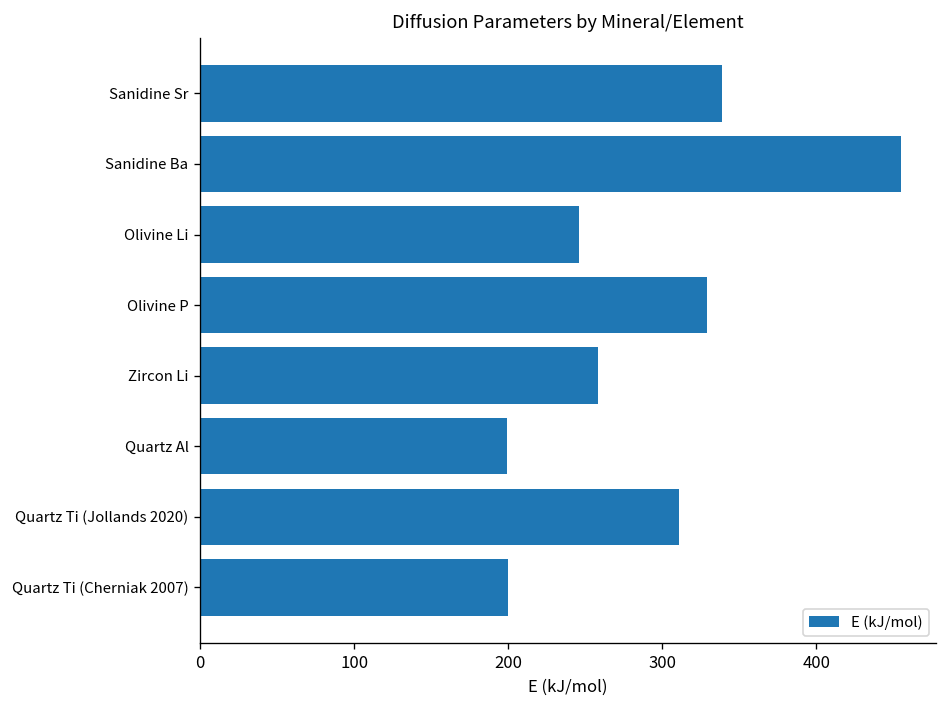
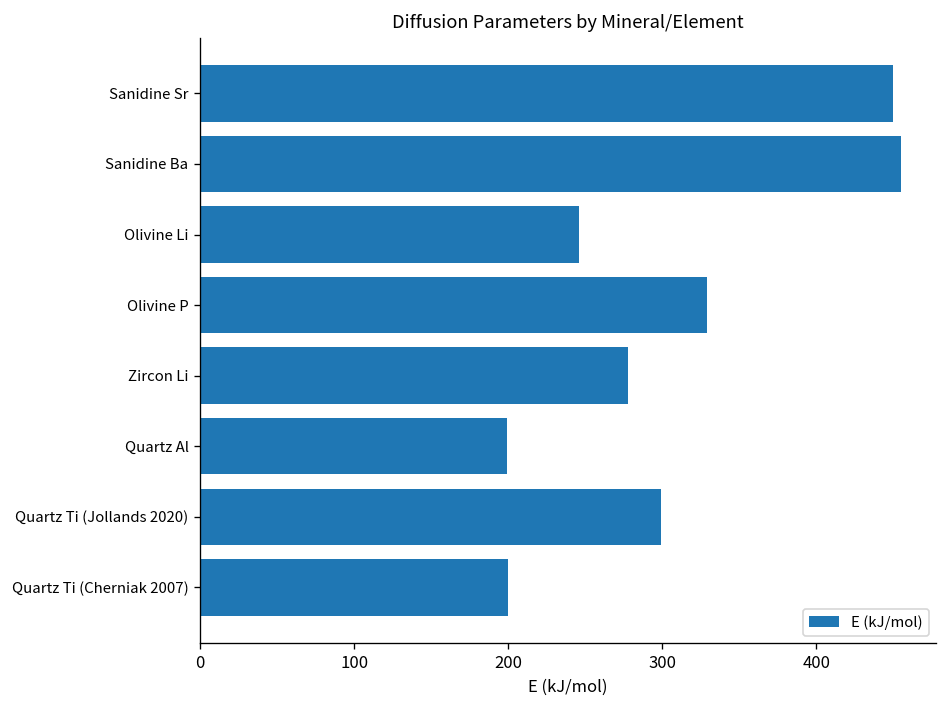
Sanidine Sr: 339 -> 450
Zircon Li: 258 -> 278
Quartz Ti (Jollands 2020): 311 -> 299
